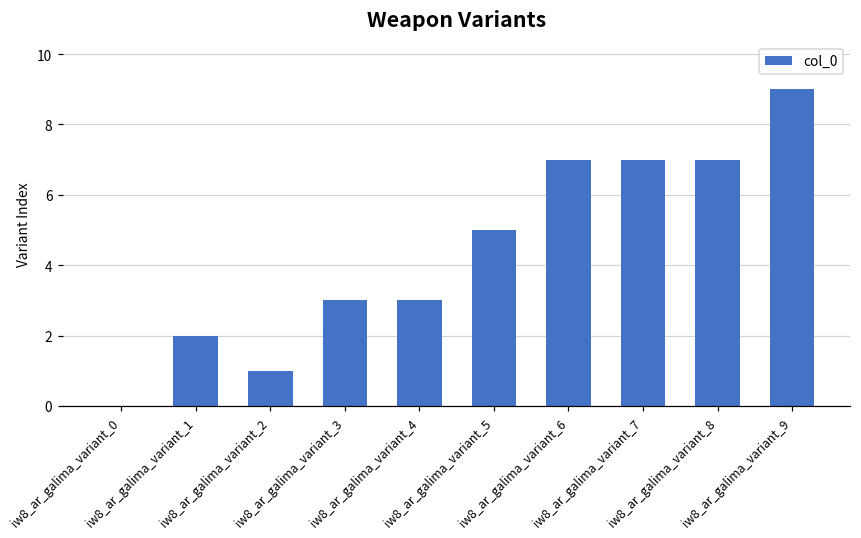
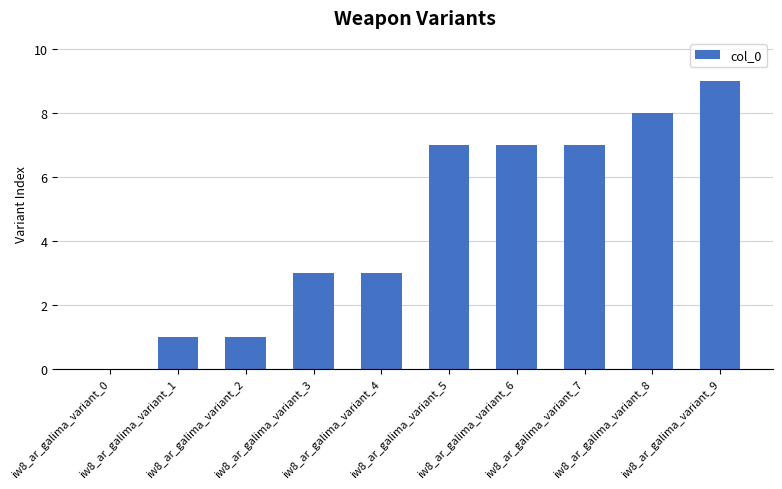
iw8_ar_galima_variant_1: 2 -> 1
iw8_ar_galima_variant_5: 5 -> 7
iw8_ar_galima_variant_8: 7 -> 8
